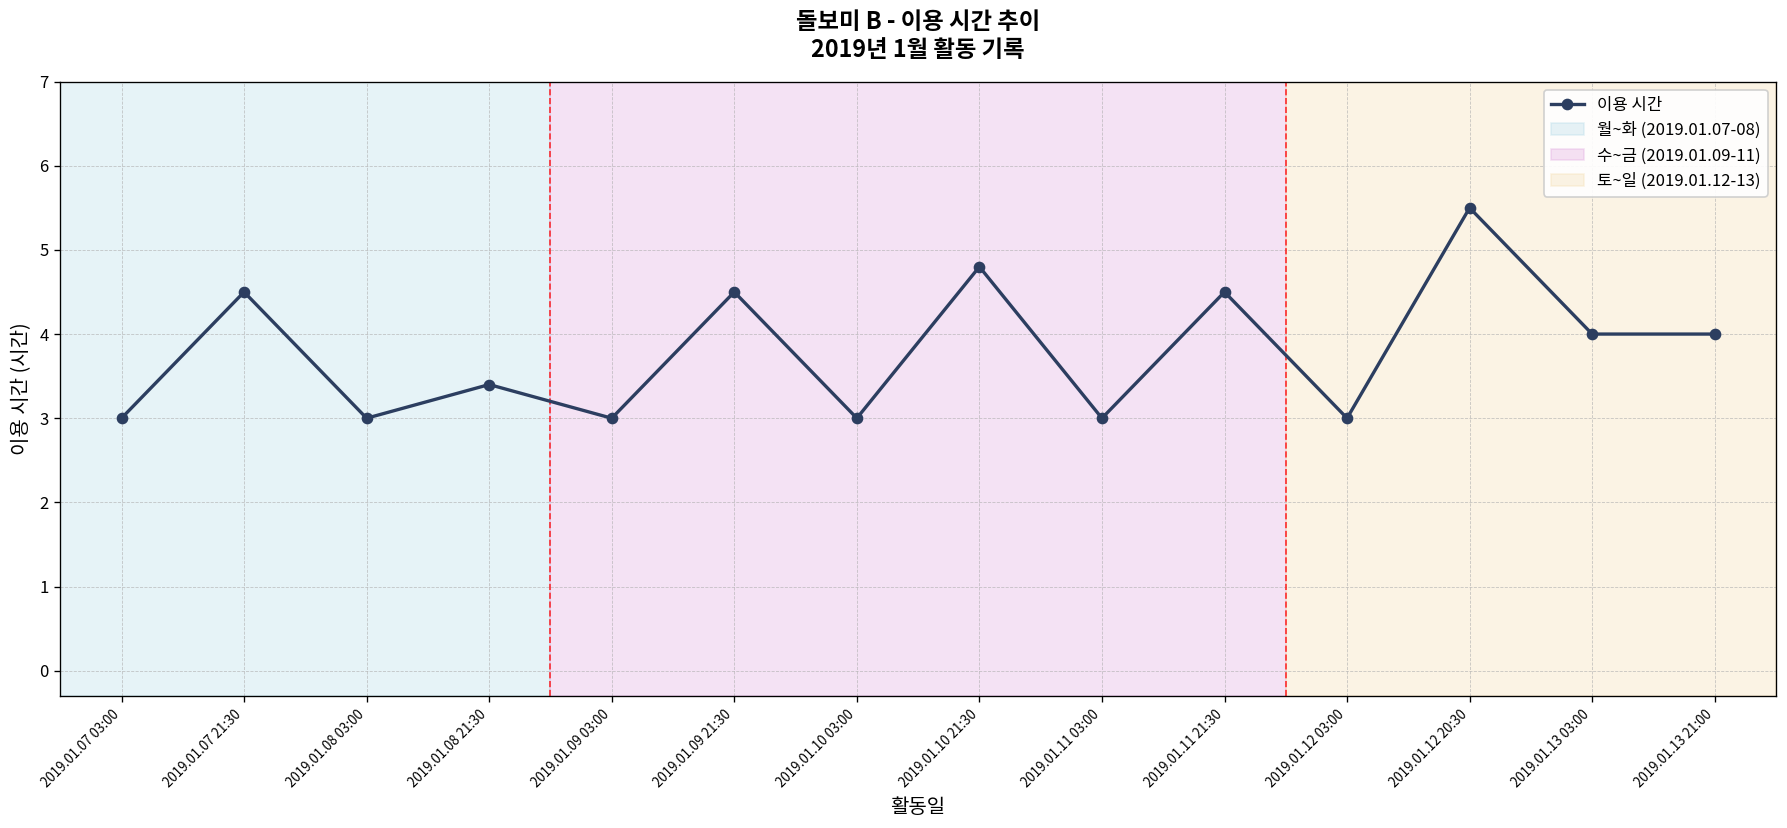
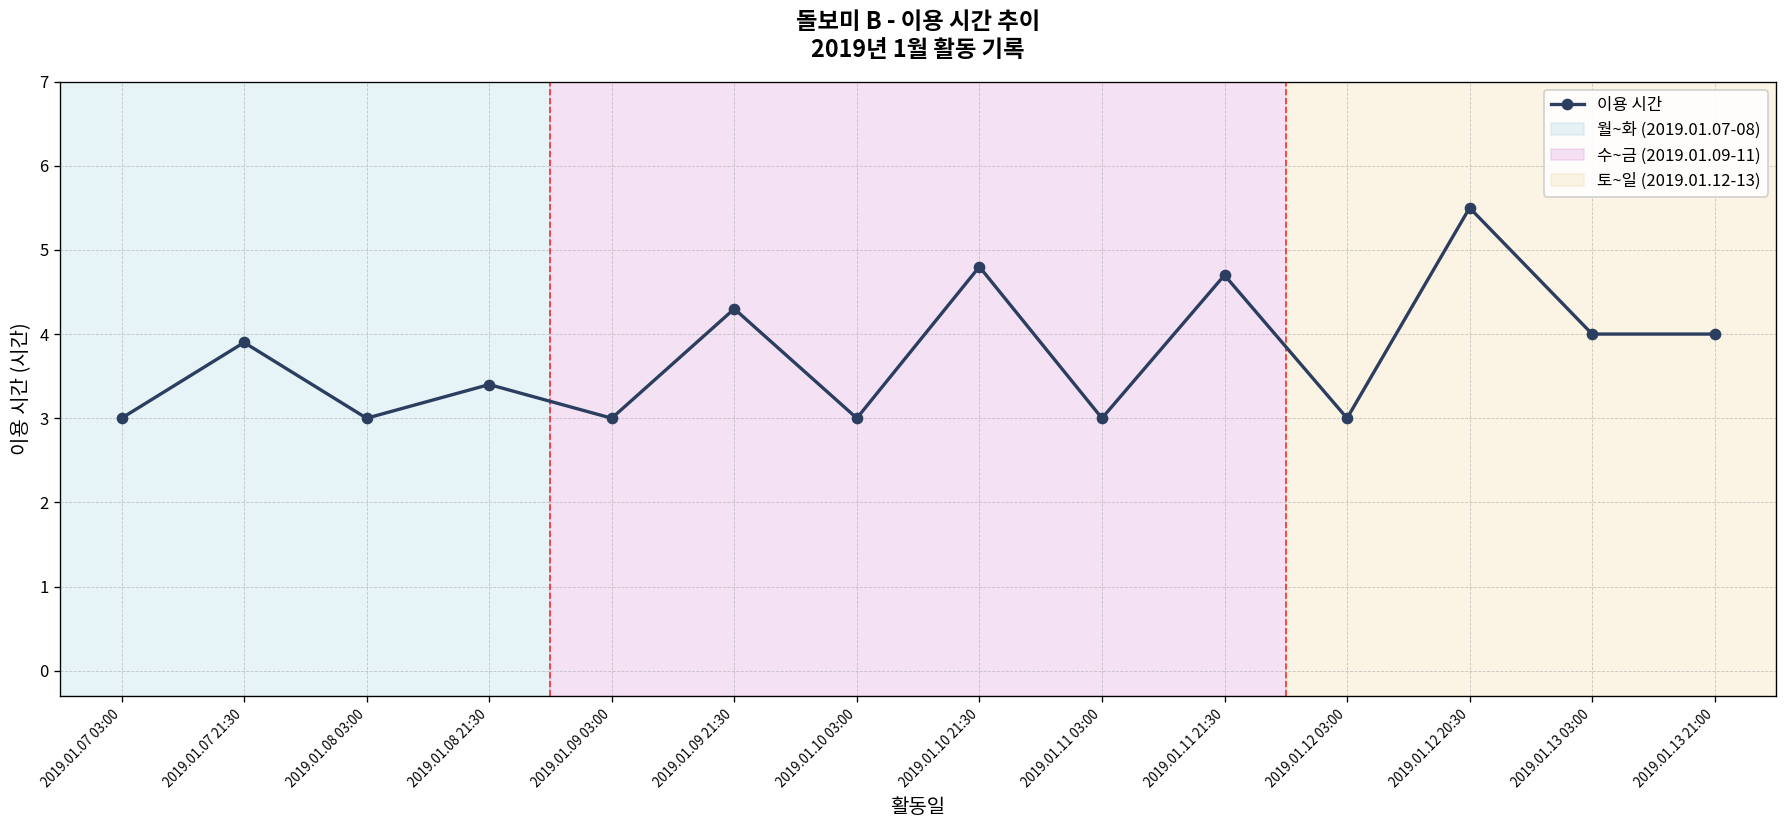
2019.01.07 21:30: 4.5 -> 3.9
2019.01.09 21:30: 4.5 -> 4.3
2019.01.11 21:30: 4.5 -> 4.7
